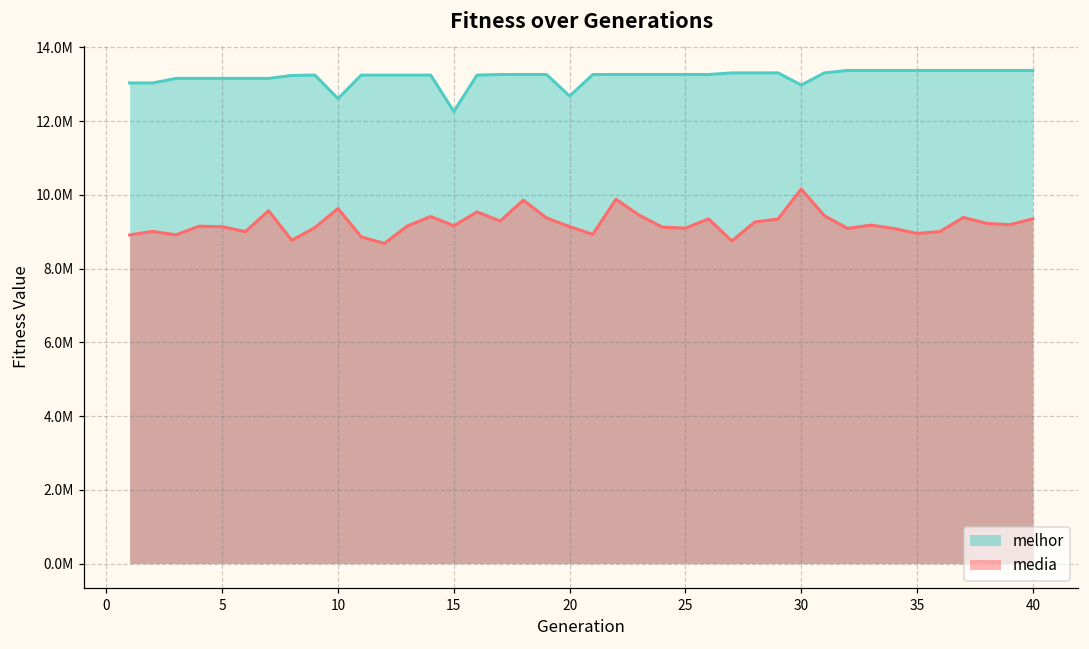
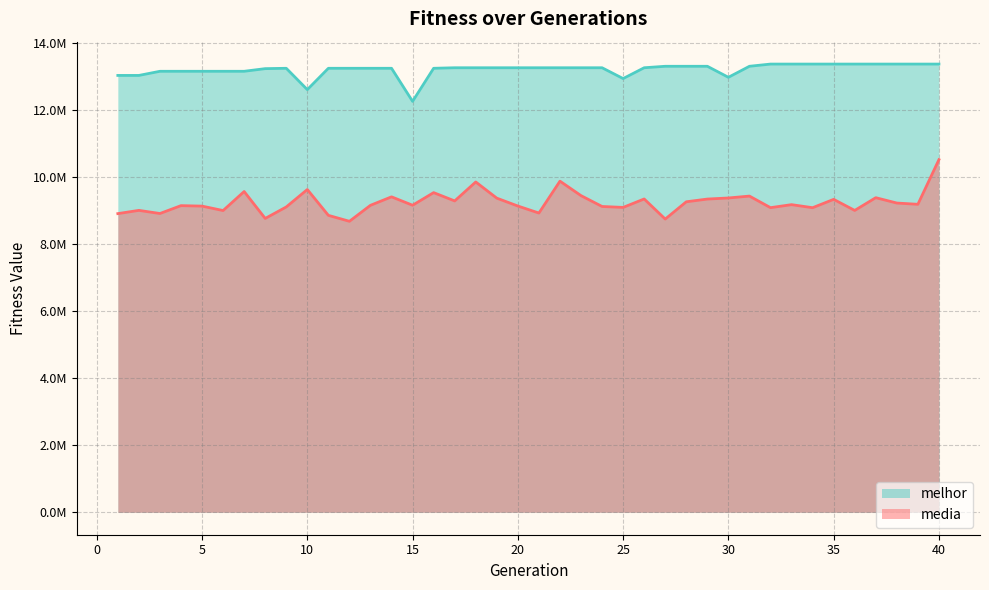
melhor, 20: 12700000 -> 13300000
melhor, 25: 13300000 -> 12900000
media, 30: 10200000 -> 9400000
media, 35: 9000000 -> 9300000
media, 40: 9400000 -> 10500000
